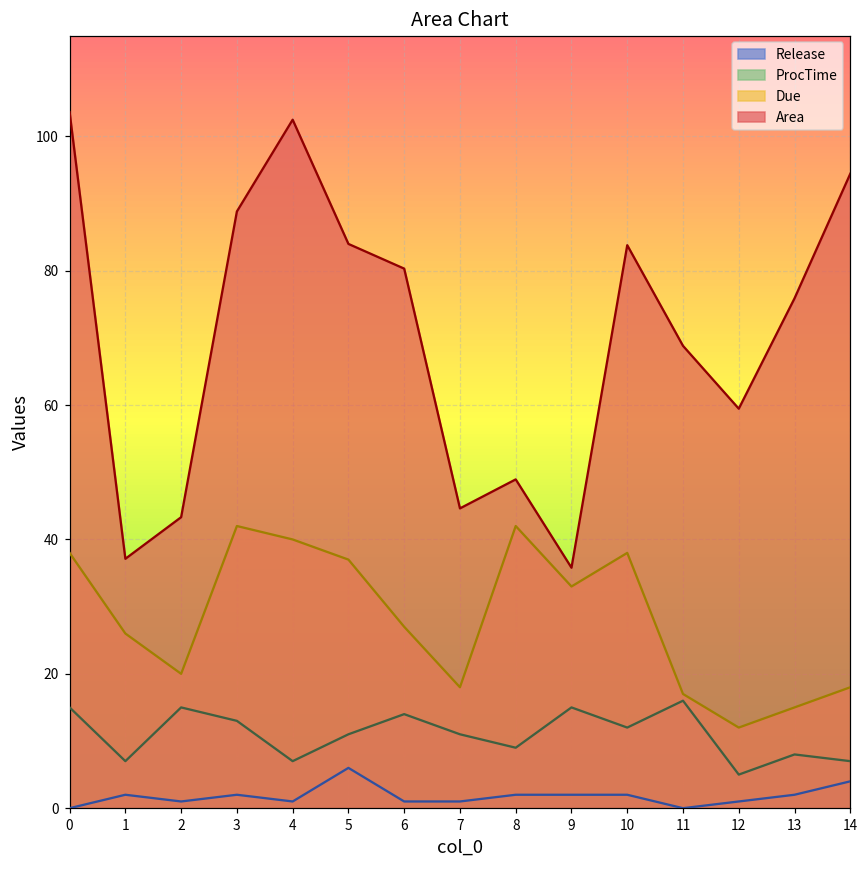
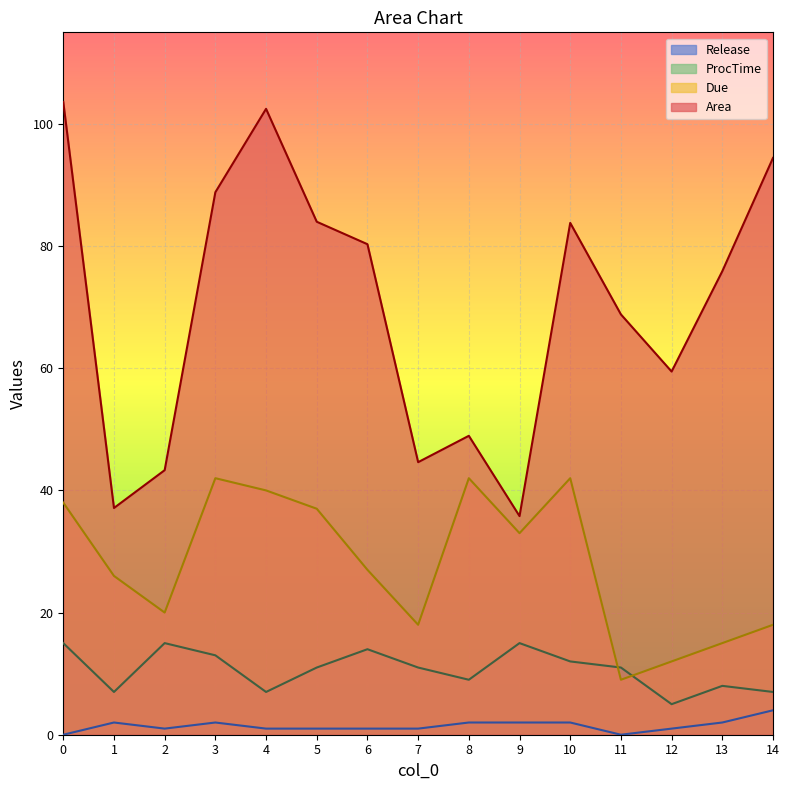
Release, 5: 6 -> 1
Due, 10: 38 -> 42
ProcTime, 11: 16 -> 11
Due, 11: 17 -> 9
